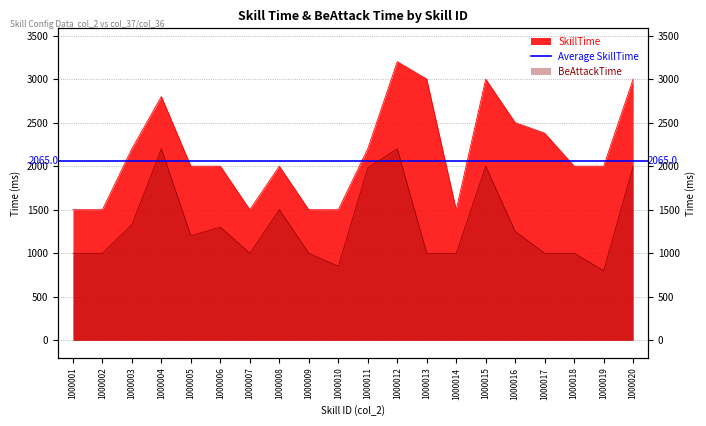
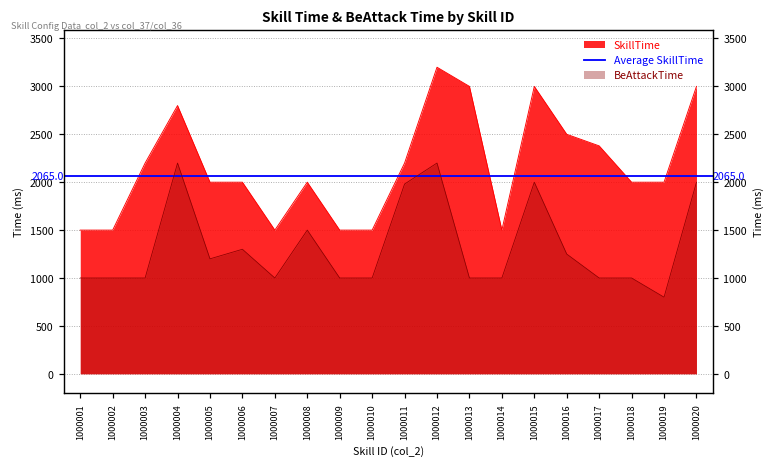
BeAttackTime, 1000003: 1300 -> 1000
BeAttackTime, 1000010: 900 -> 1000
